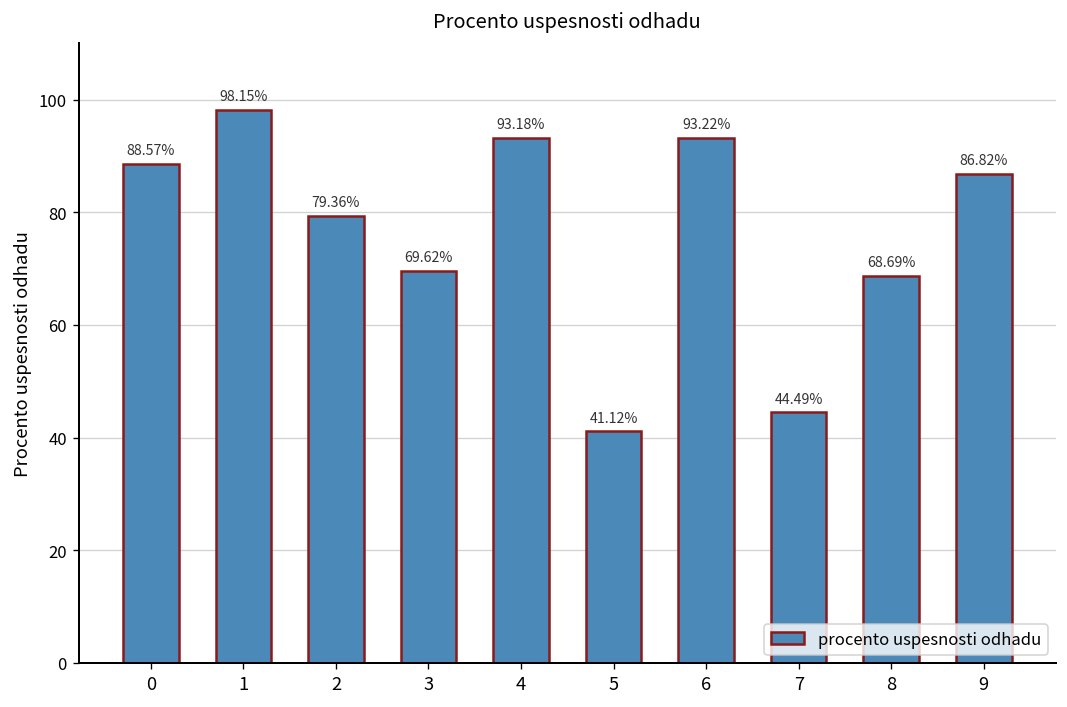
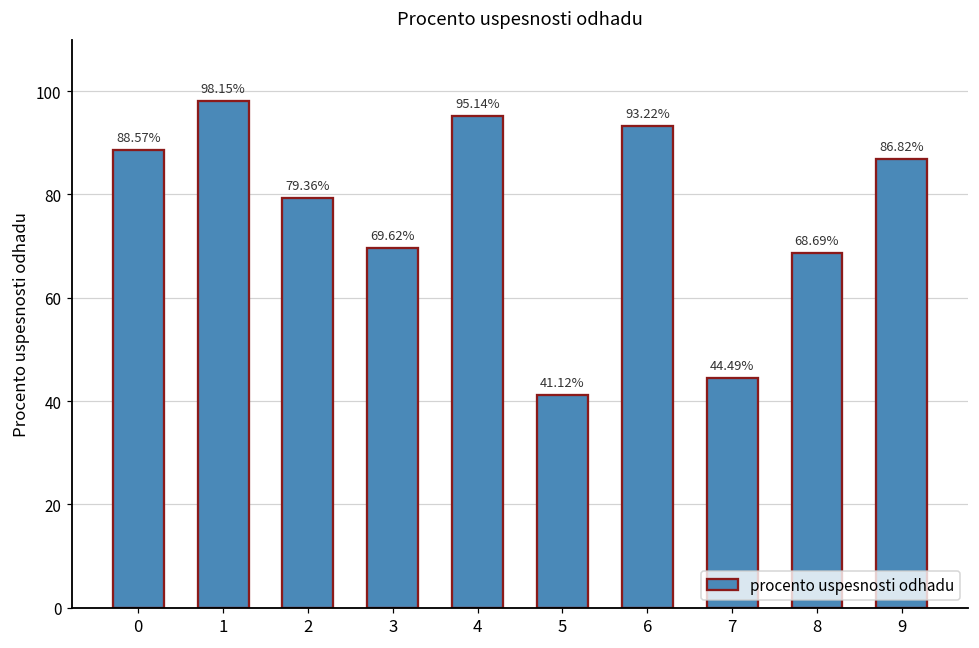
4: 93.18% -> 95.14%
